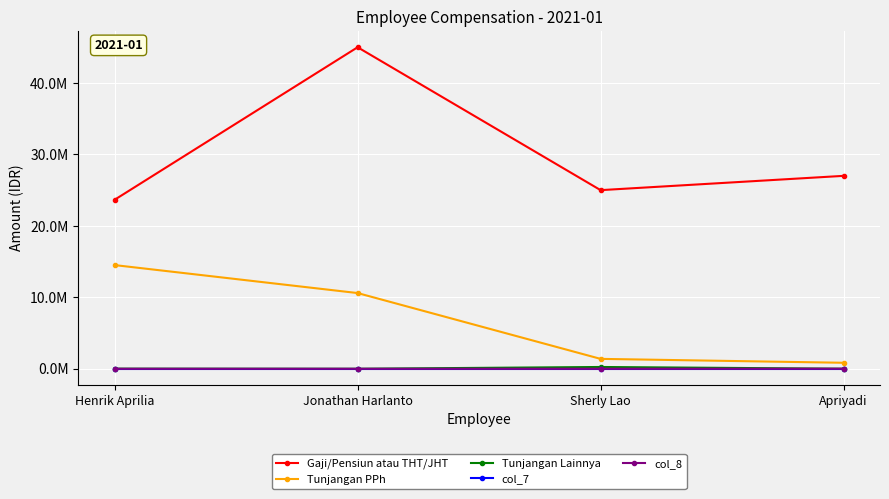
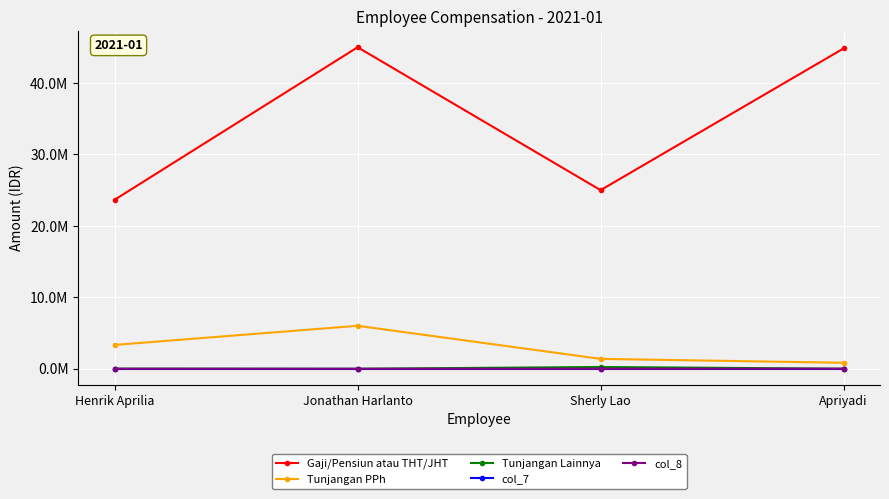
Tunjangan PPh, Henrik Aprilia: 15000000 -> 3000000
Tunjangan PPh, Jonathan Harlanto: 11000000 -> 6000000
Gaji/Pensiun atau THT/JHT, Apriyadi: 27000000 -> 45000000
